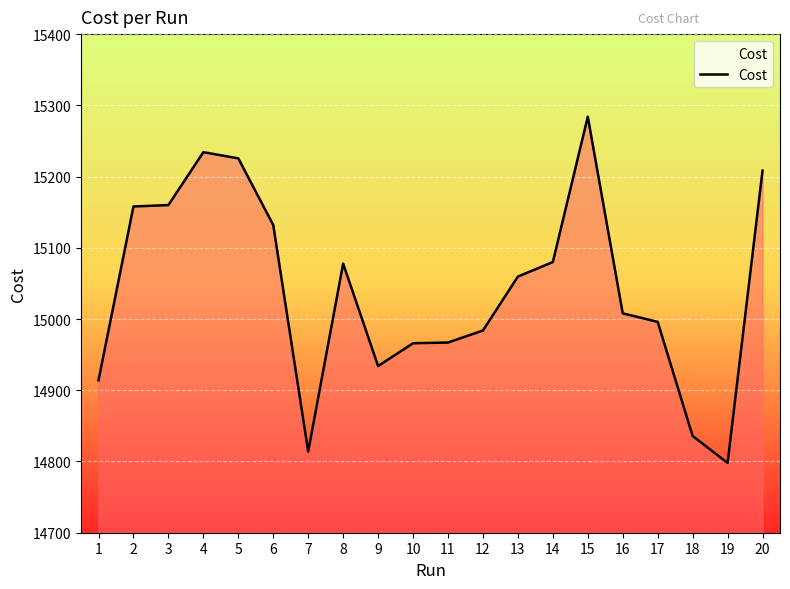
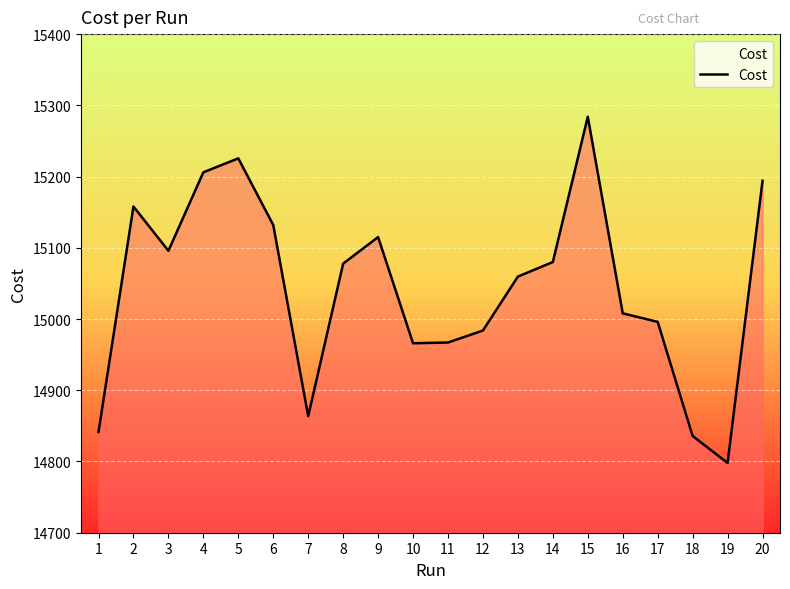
1: 14910 -> 14840
3: 15160 -> 15100
4: 15230 -> 15210
7: 14810 -> 14860
9: 14930 -> 15120
20: 15210 -> 15190
